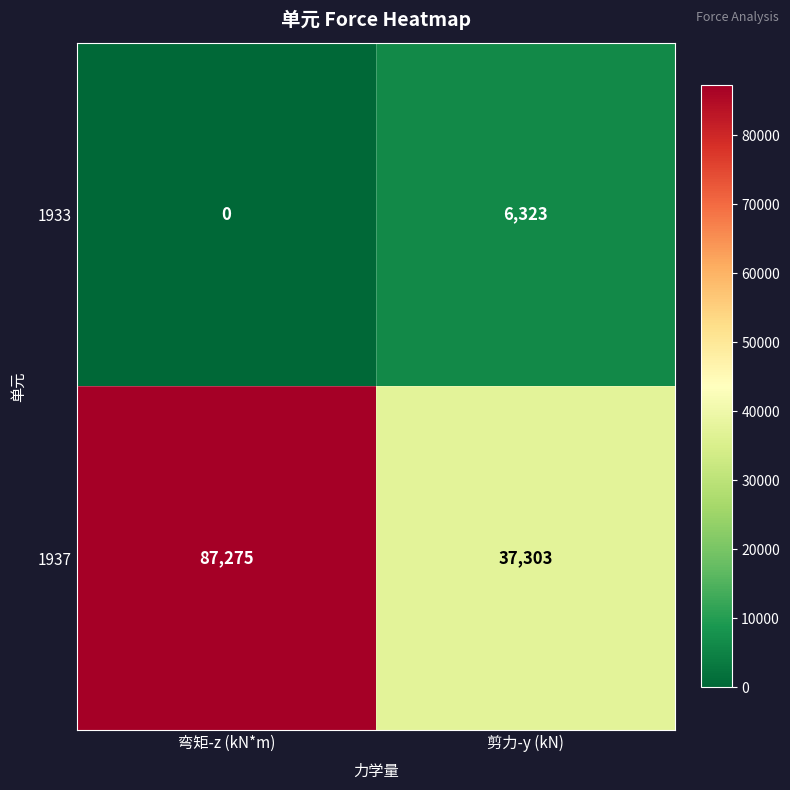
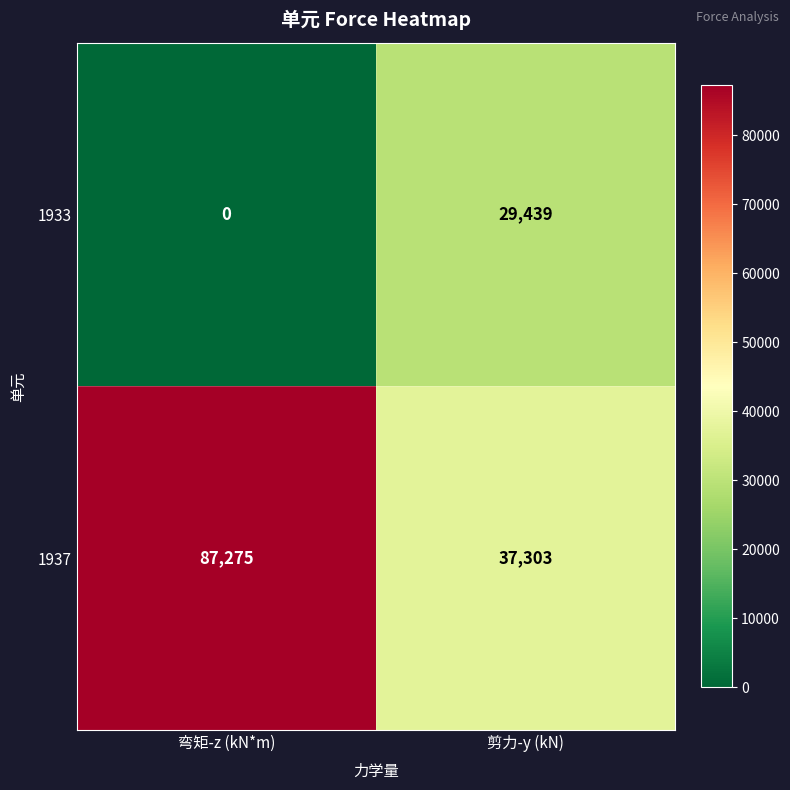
1933, 剪力-y (kN): 6,323 -> 29,439
